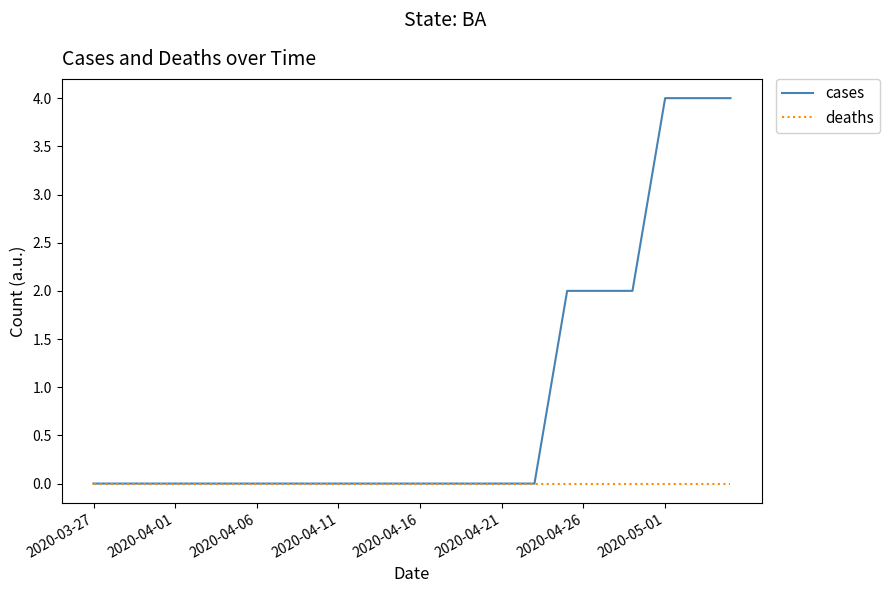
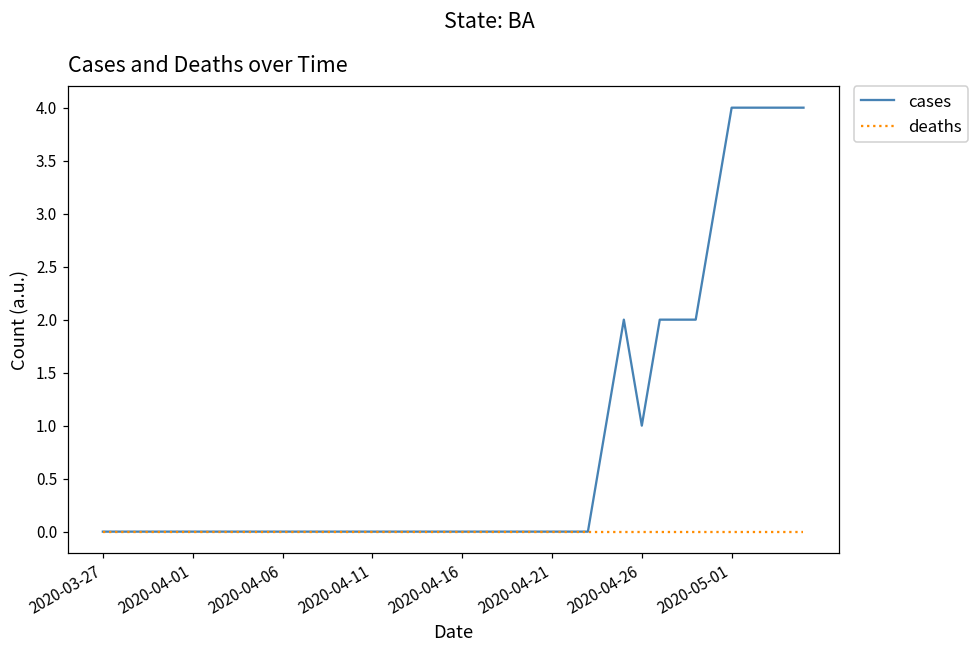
cases, 2020-04-26: 2 -> 1
